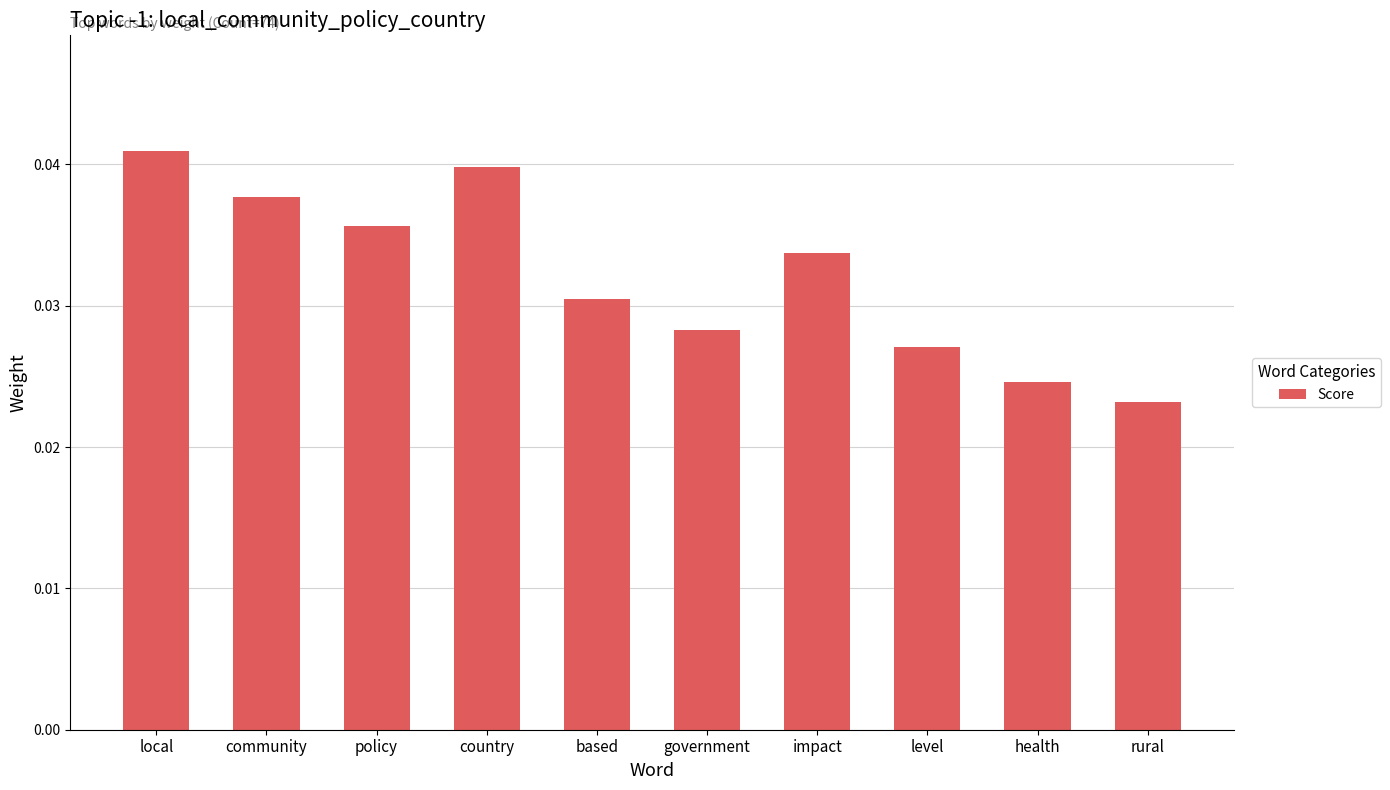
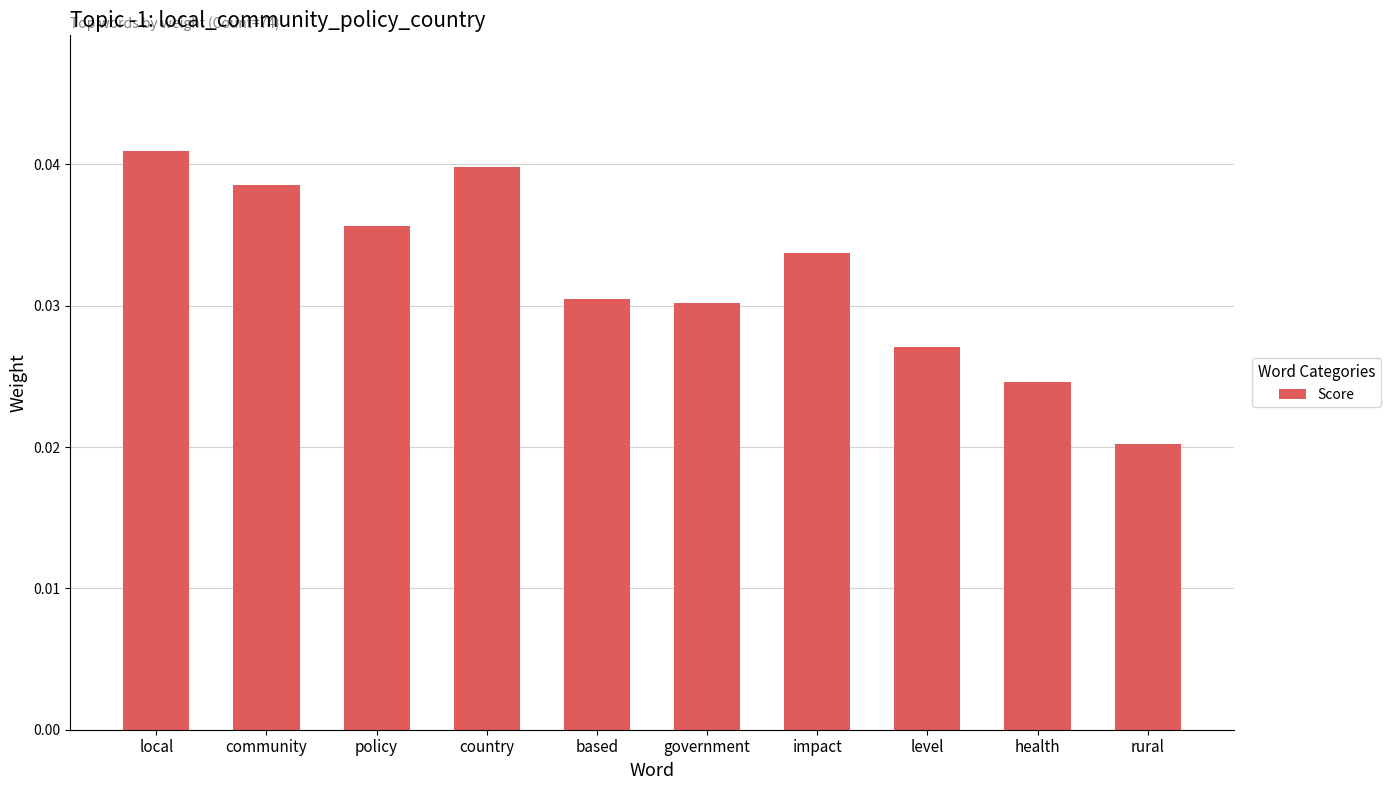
community: 0.0377 -> 0.0385
government: 0.0283 -> 0.0302
rural: 0.0232 -> 0.0202
